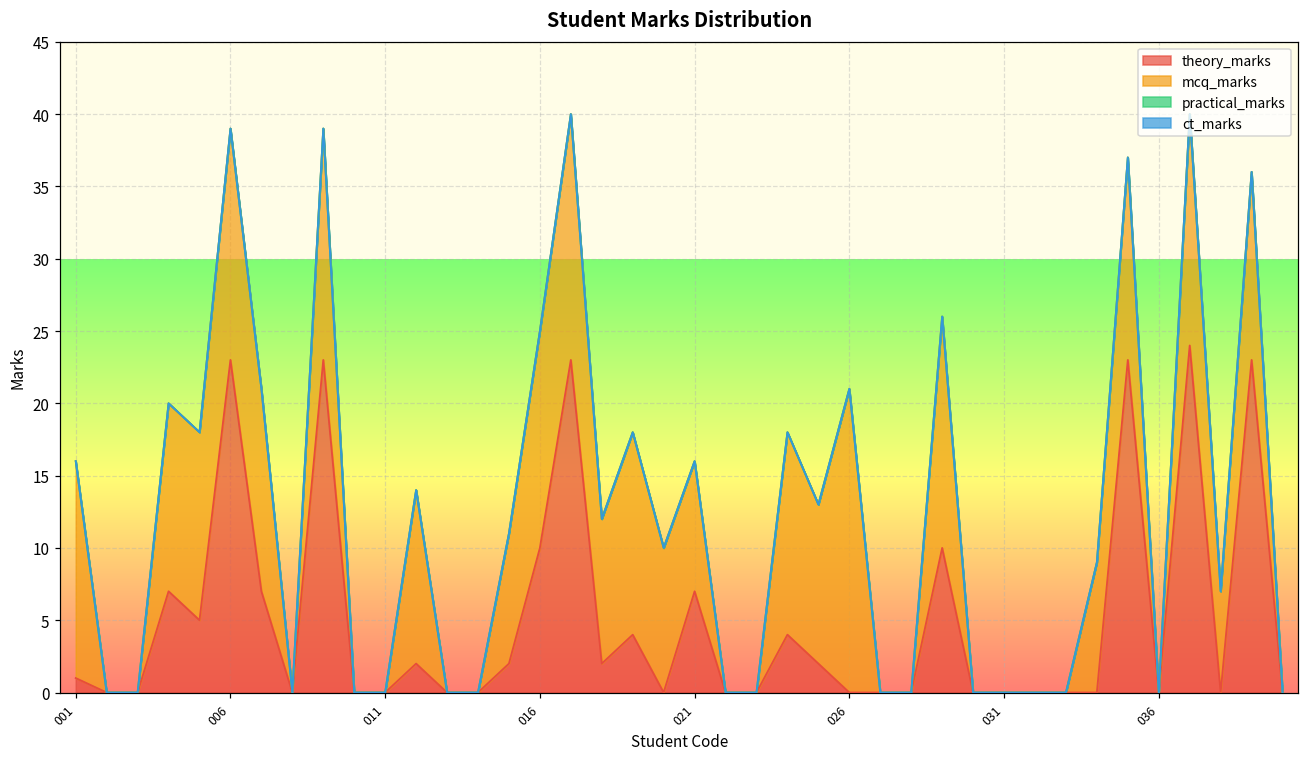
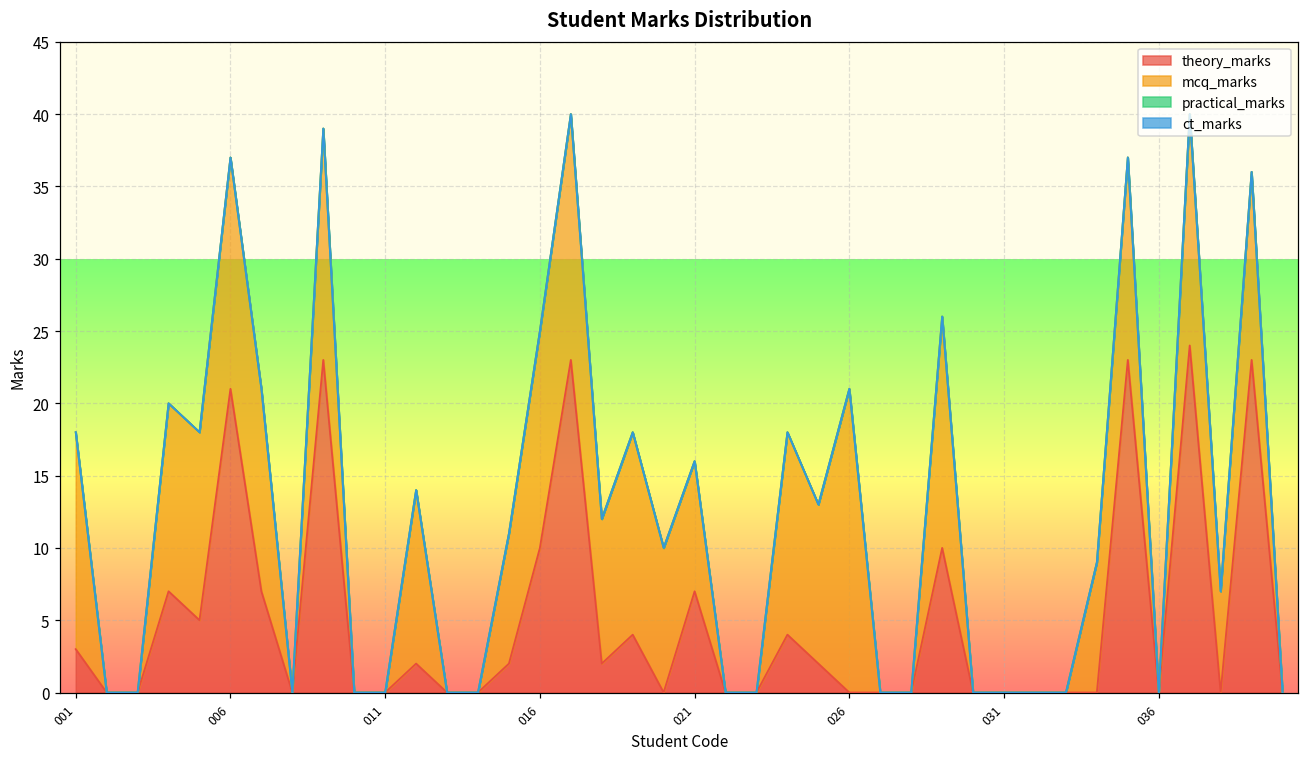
theory_marks, 001: 1 -> 3
theory_marks, 006: 23 -> 21
